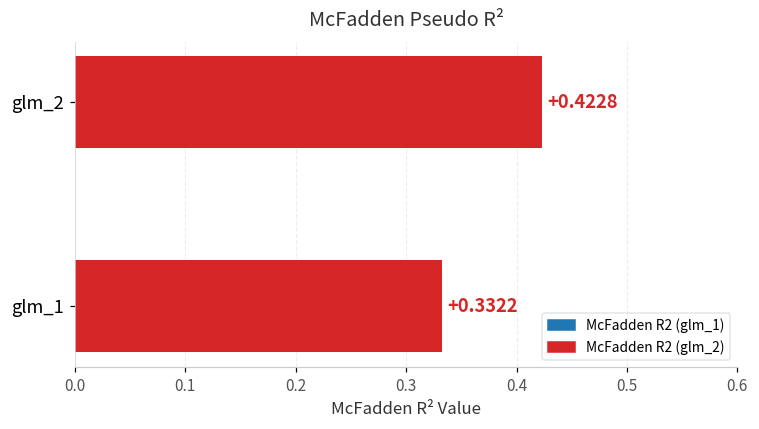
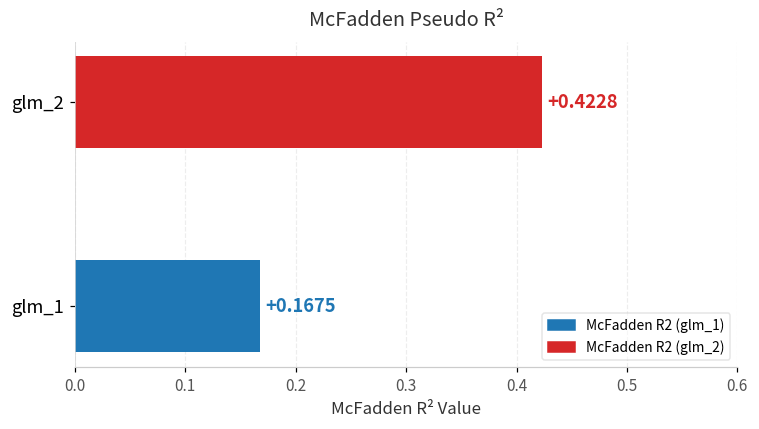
glm_1: +0.3322 -> +0.1675
